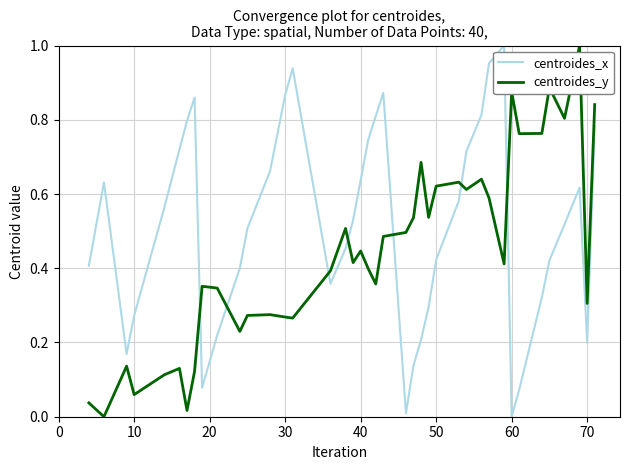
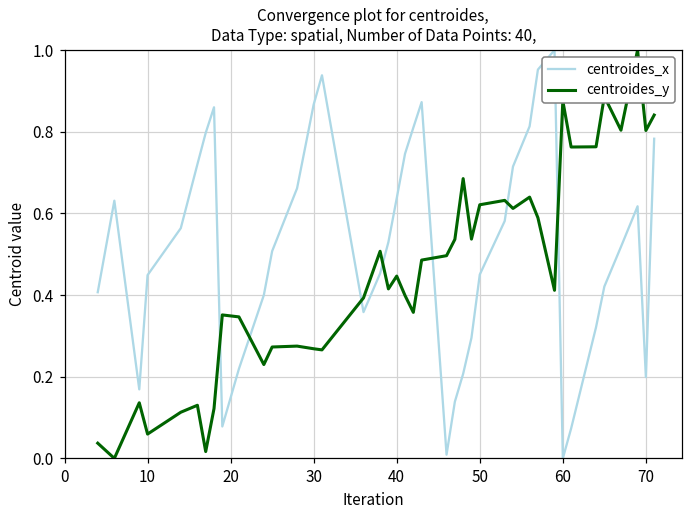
centroides_x, 10: 0.27 -> 0.45
centroides_x, 50: 0.42 -> 0.45
centroides_y, 70: 0.31 -> 0.80
